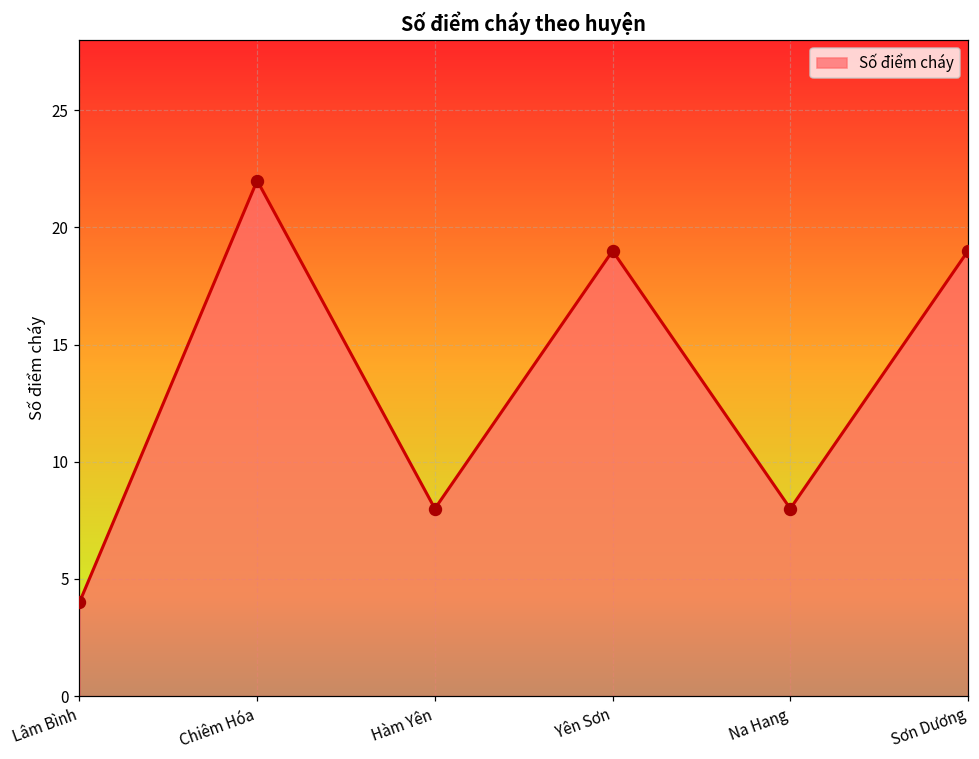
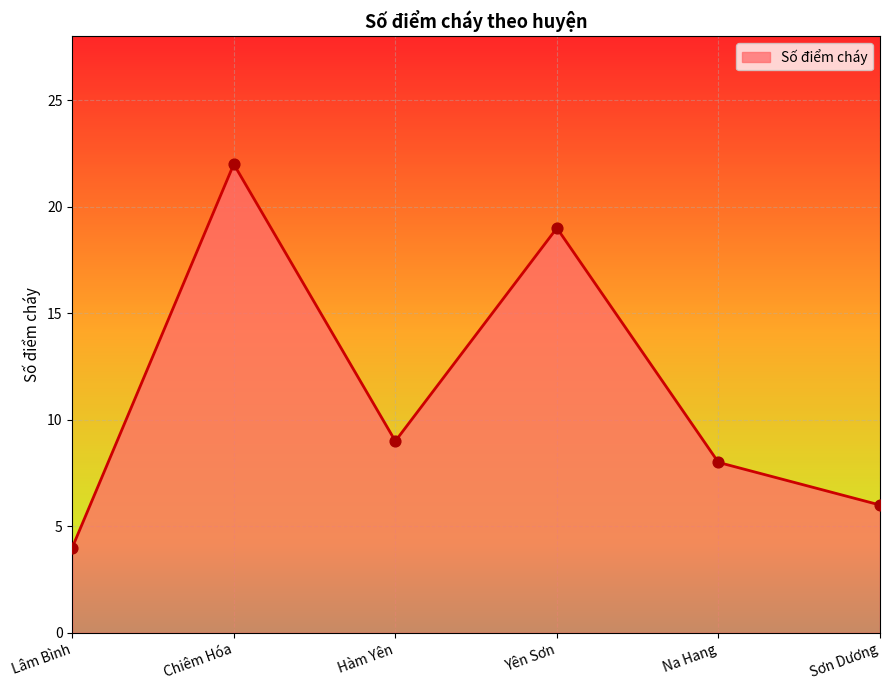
Hàm Yên: 8 -> 9
Sơn Dương: 19 -> 6
